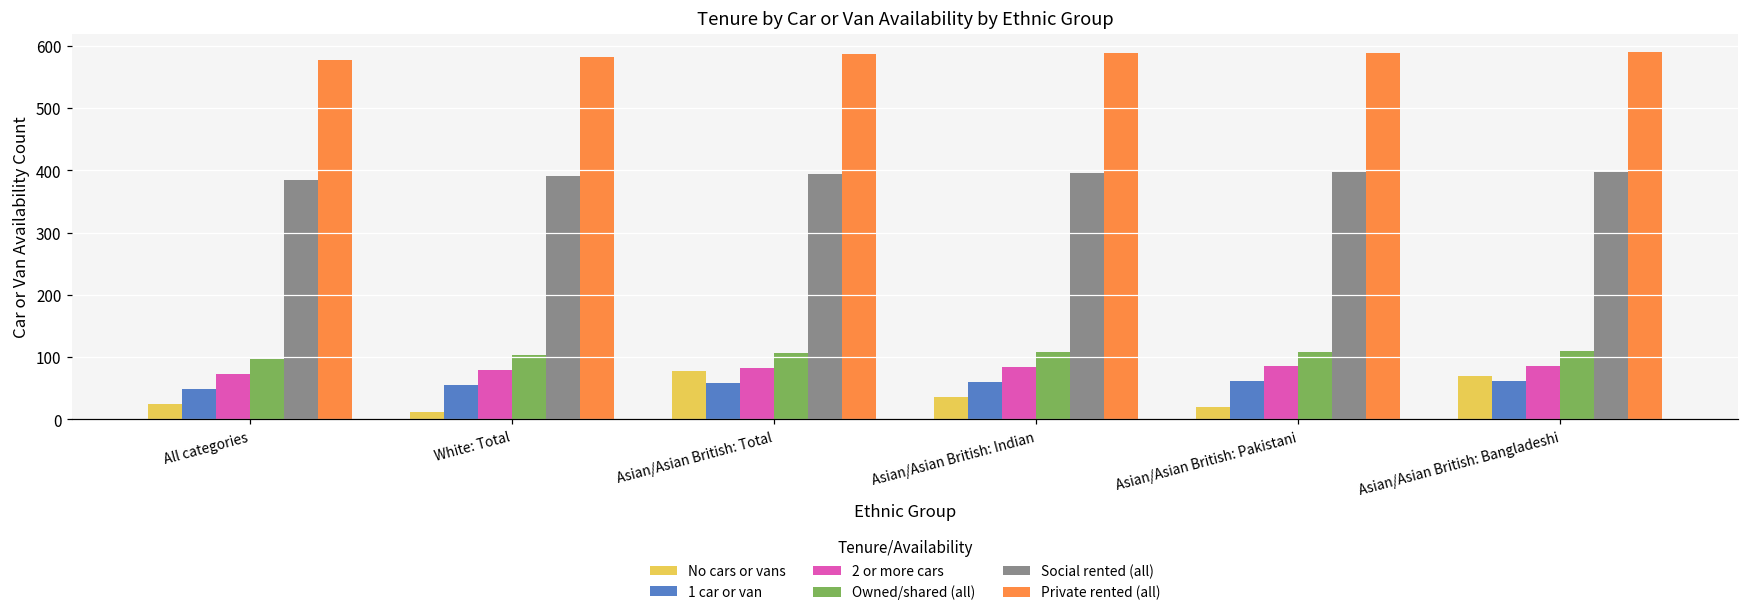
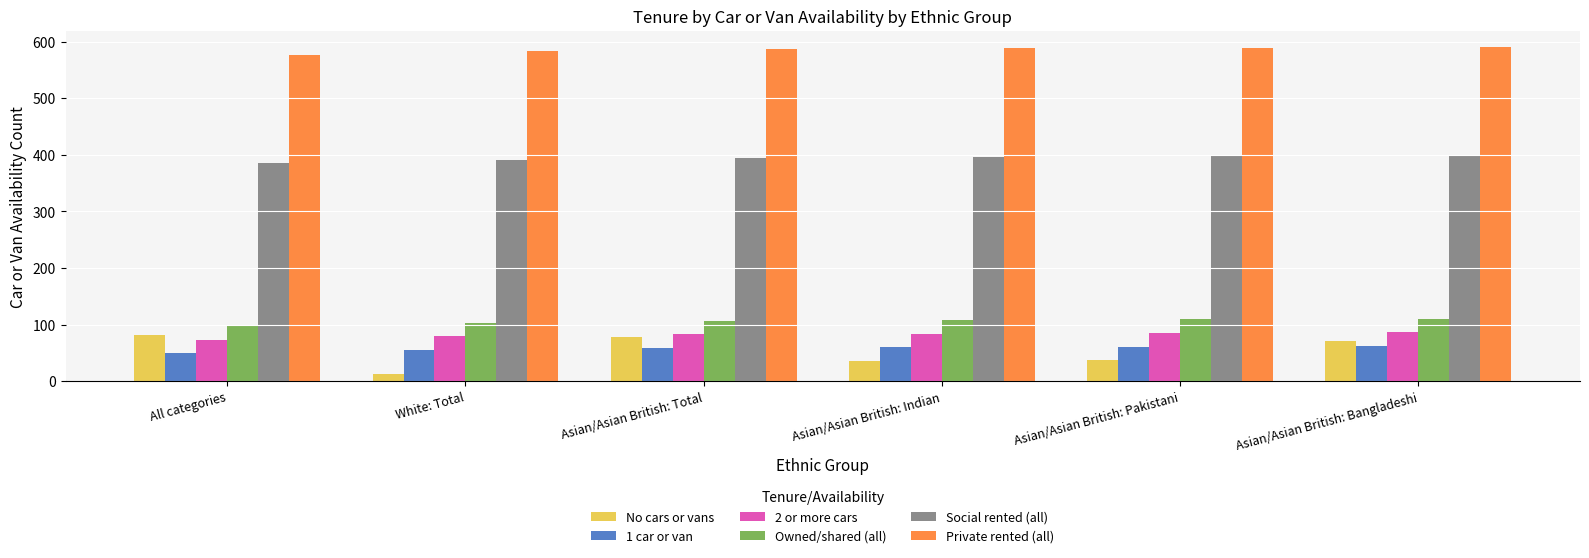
No cars or vans, All categories: 30 -> 80
No cars or vans, Asian/Asian British: Pakistani: 20 -> 40
